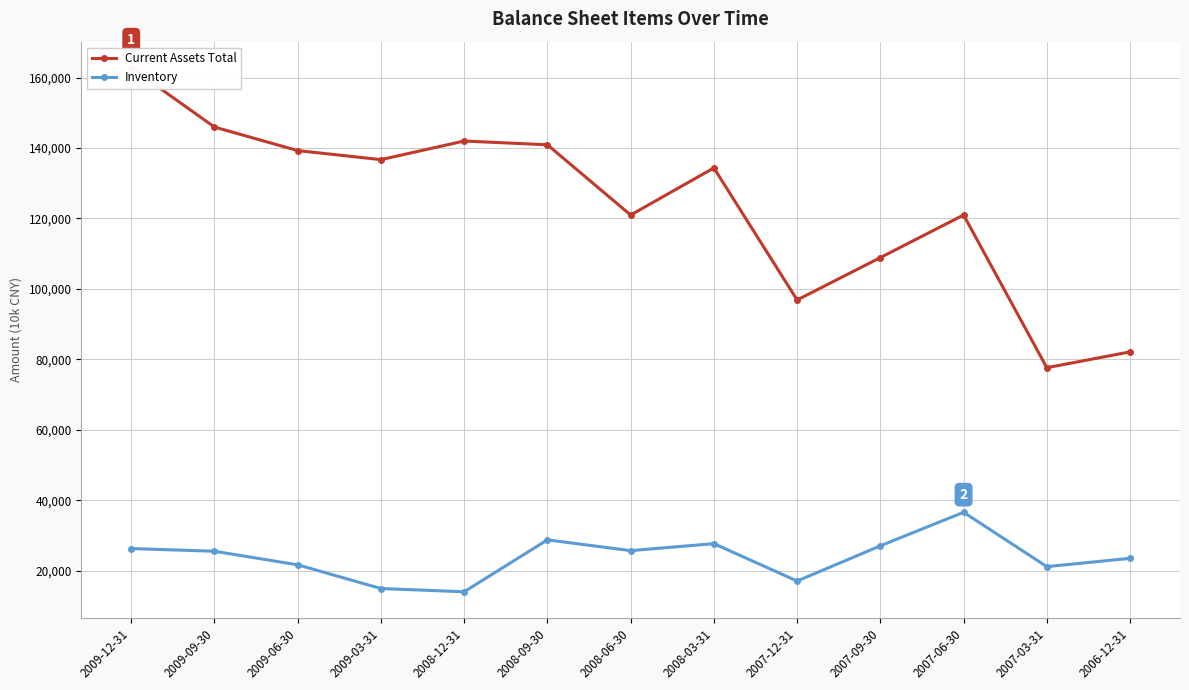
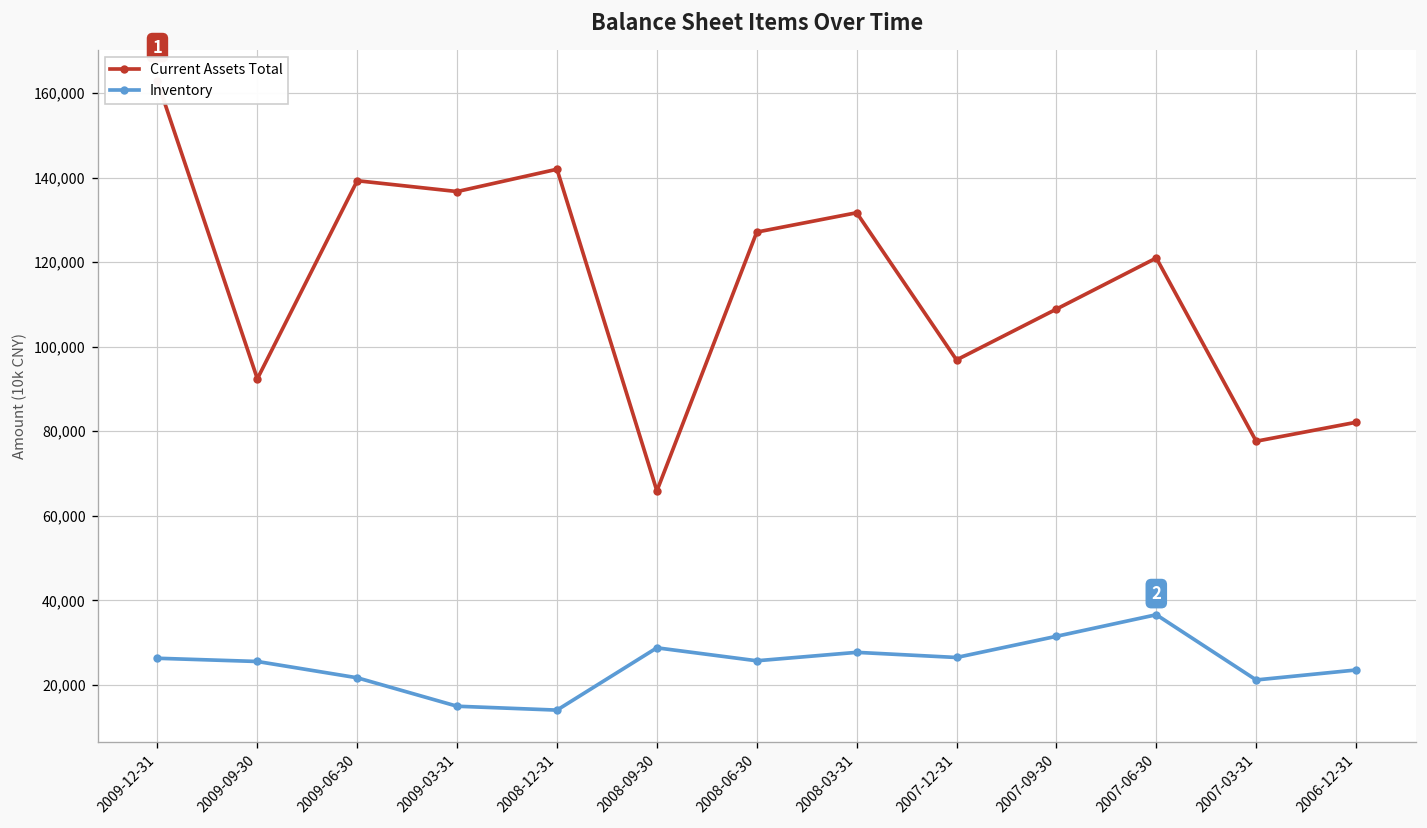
Current Assets Total, 2009-09-30: 146,000 -> 92,000
Current Assets Total, 2008-09-30: 141,000 -> 66,000
Current Assets Total, 2008-06-30: 121,000 -> 127,000
Current Assets Total, 2008-03-31: 134,000 -> 132,000
Inventory, 2007-12-31: 17,000 -> 26,000
Inventory, 2007-09-30: 27,000 -> 31,000
